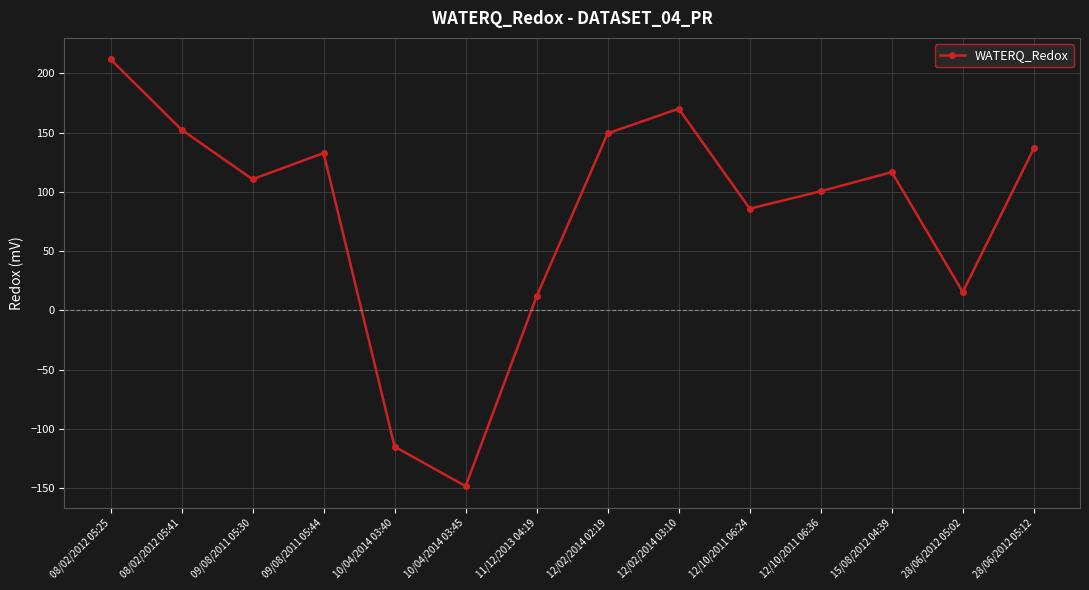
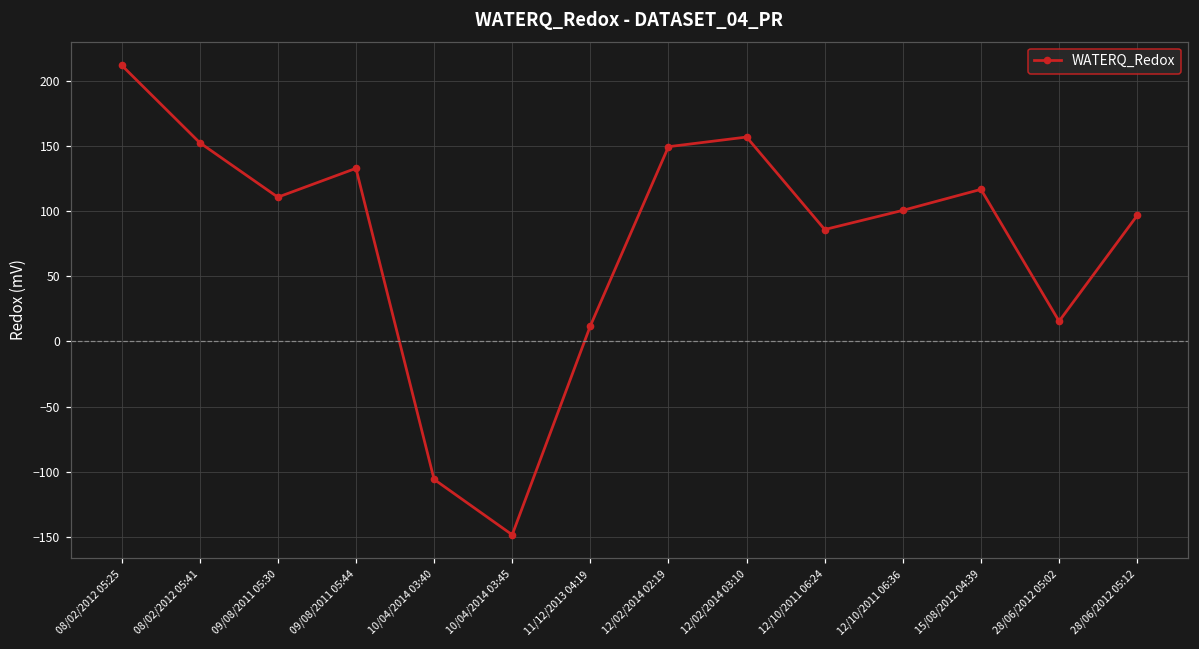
10/04/2014 03:40: -115 -> -106
12/02/2014 03:10: 170 -> 157
28/06/2012 05:12: 137 -> 97
